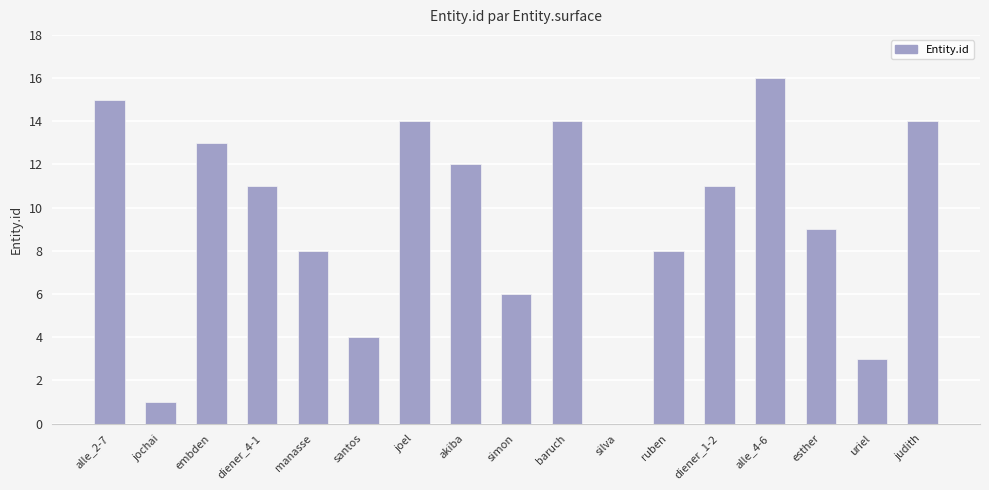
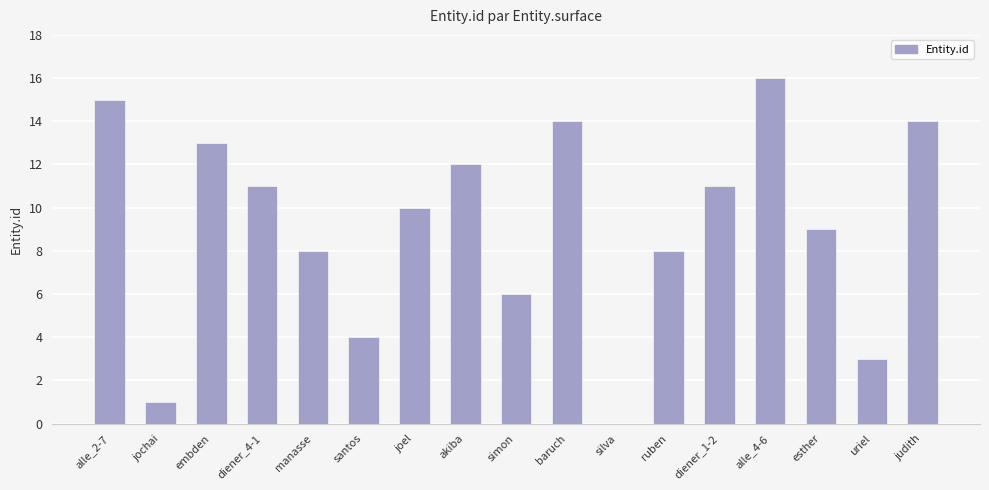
joel: 14 -> 10
